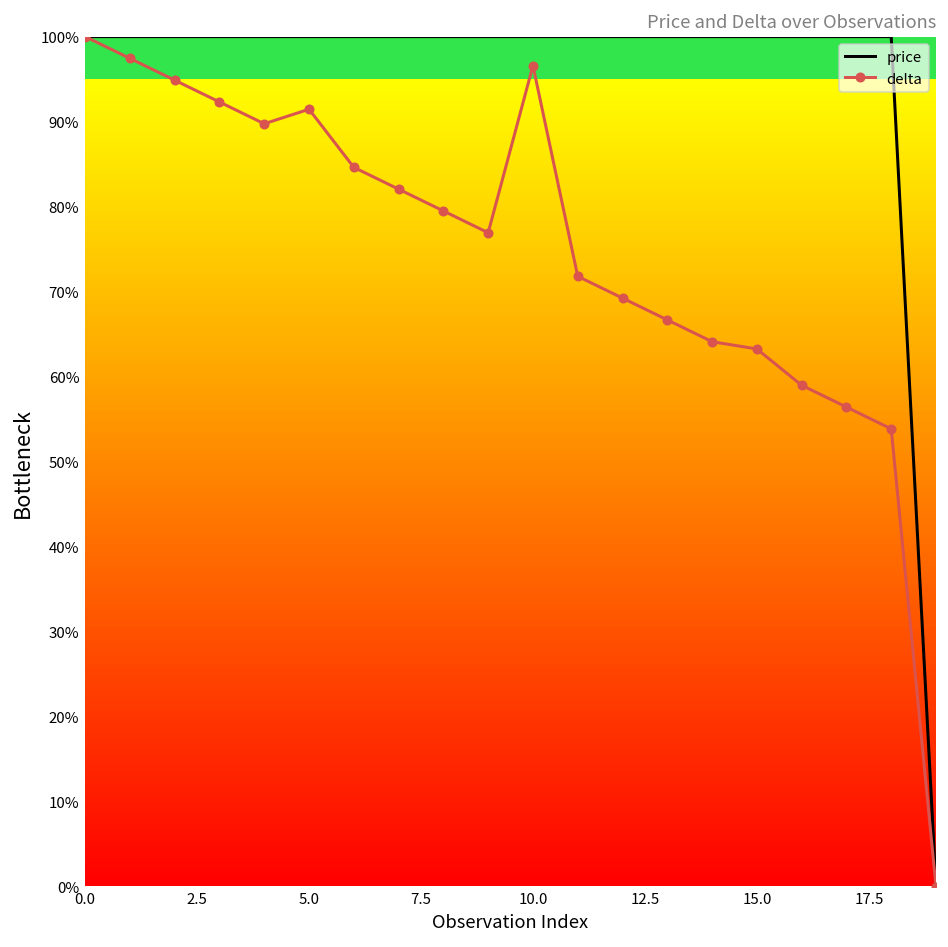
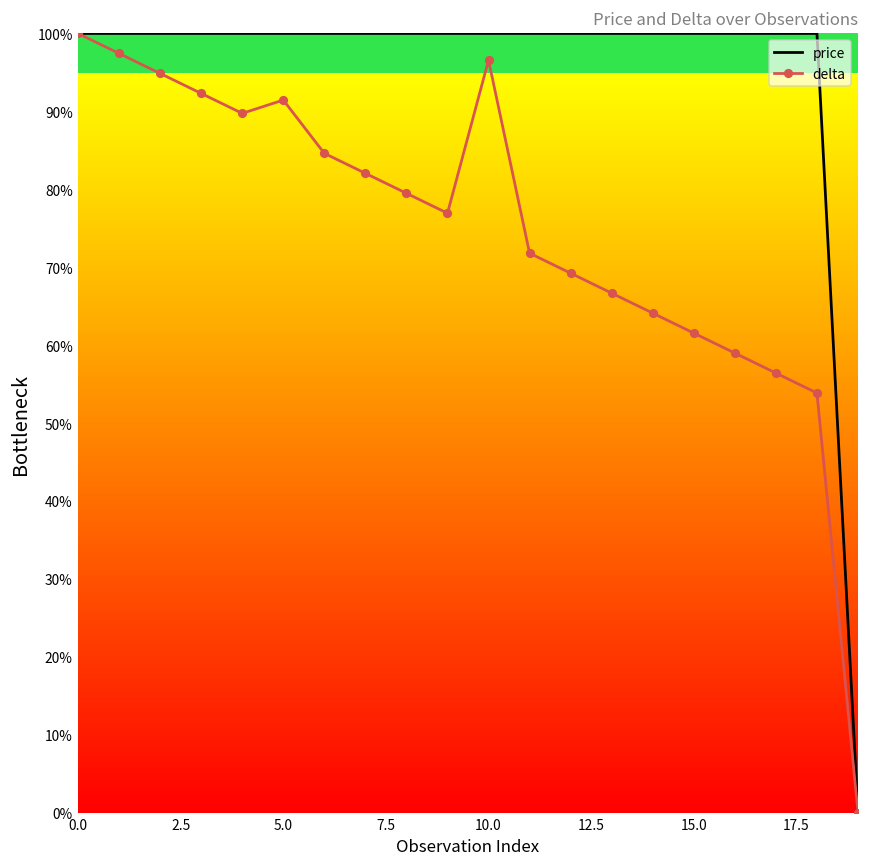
delta, 15.0: 63% -> 62%
